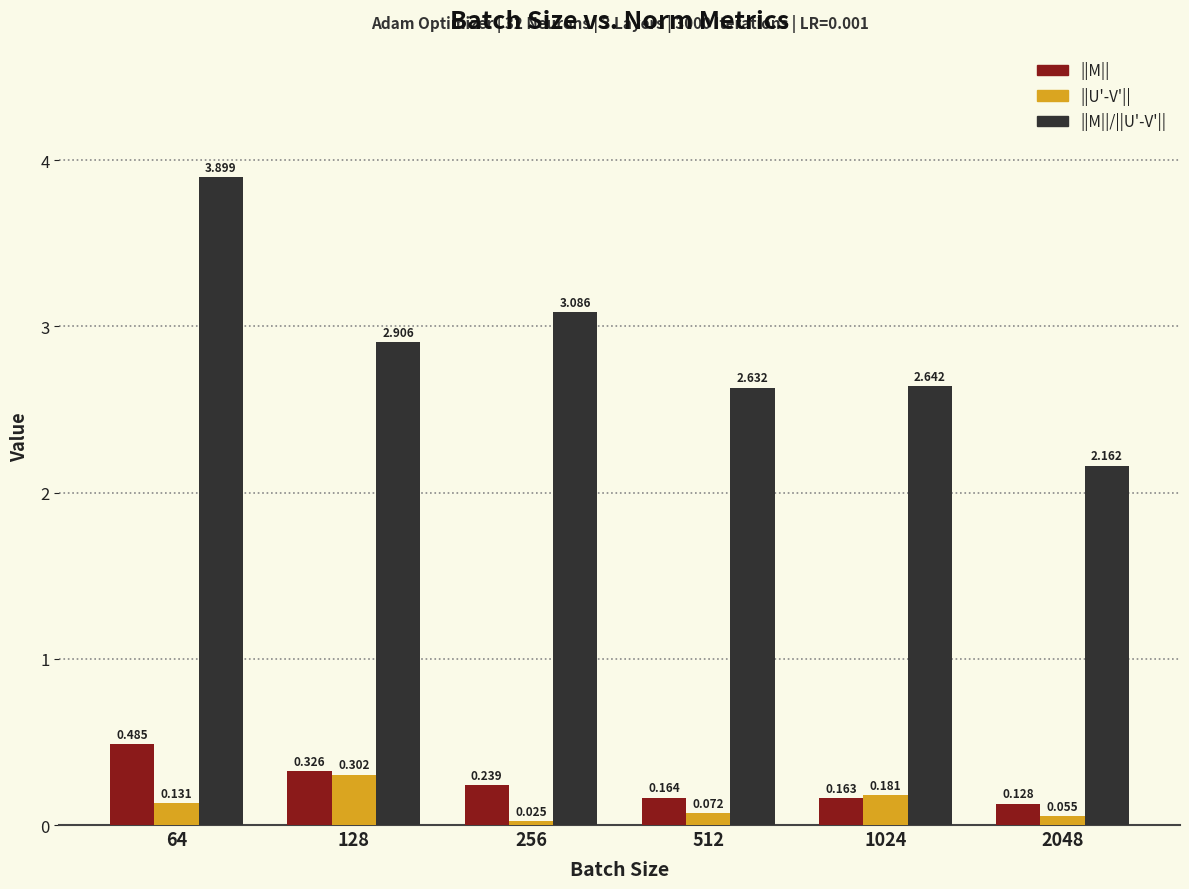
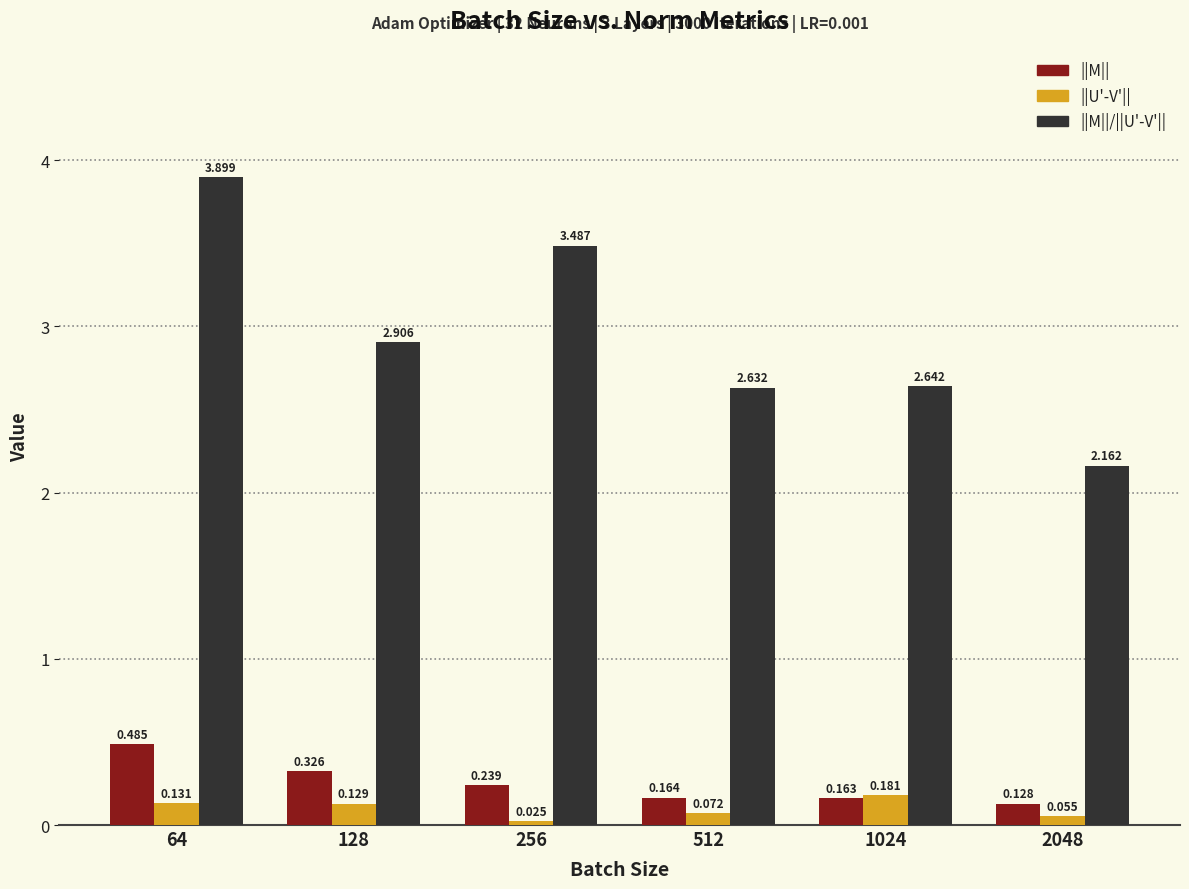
||U'-V'||, 128: 0.302 -> 0.129
||M||/||U'-V'||, 256: 3.086 -> 3.487
